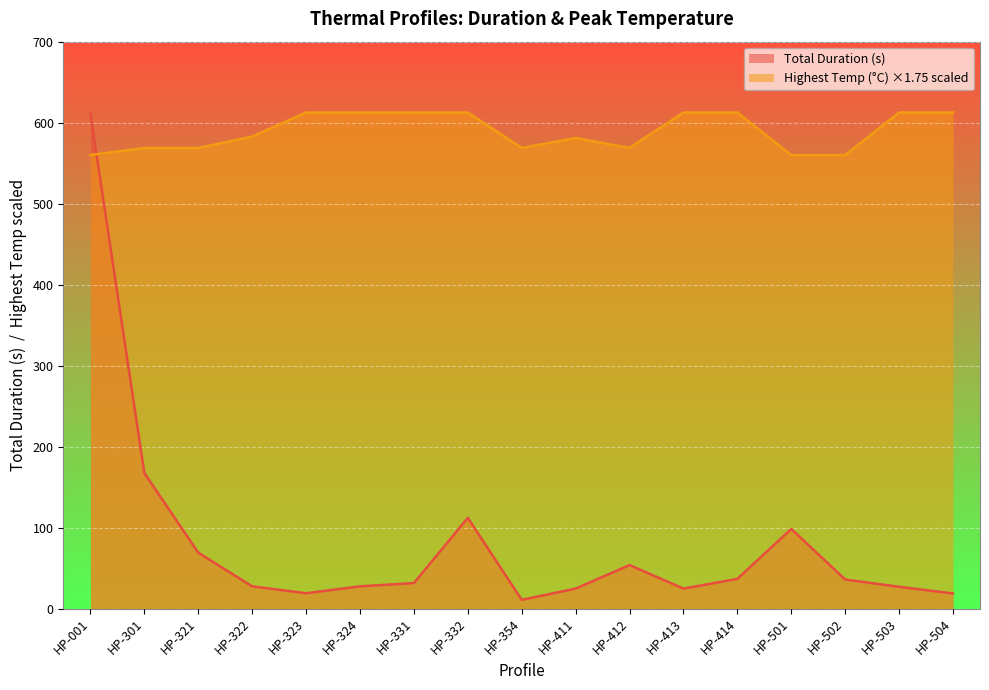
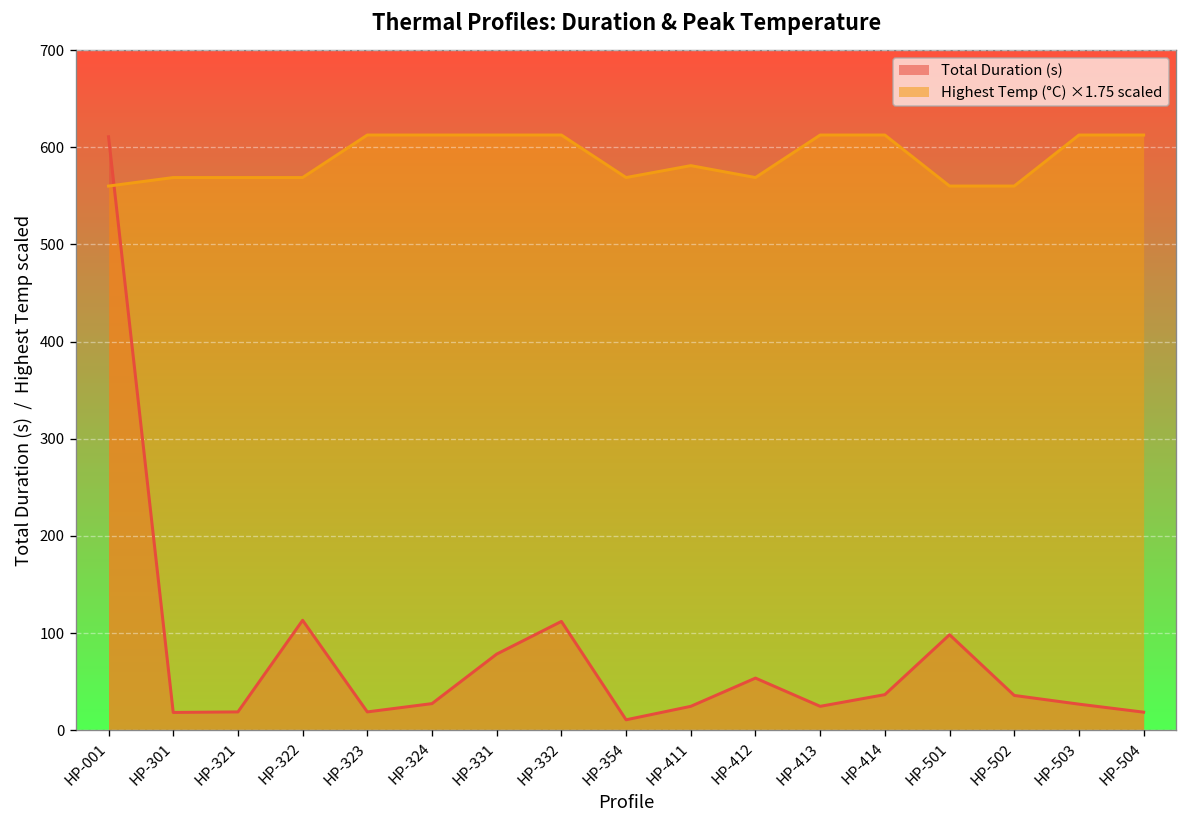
Total Duration (s), HP-301: 170 -> 20
Total Duration (s), HP-321: 70 -> 20
Total Duration (s), HP-322: 30 -> 110
Highest Temp (°C) ×1.75 scaled, HP-322: 580 -> 570
Total Duration (s), HP-331: 30 -> 80
